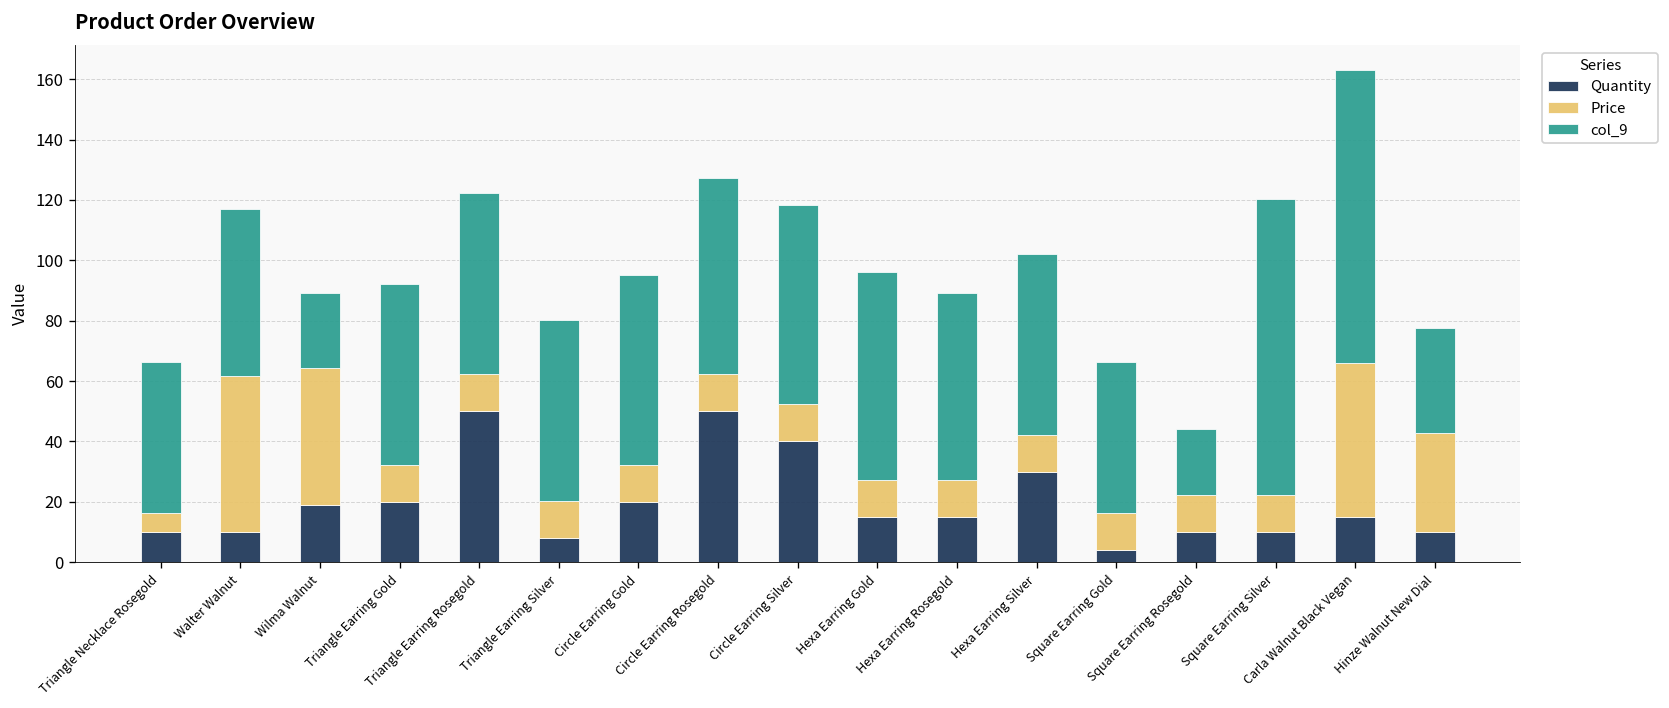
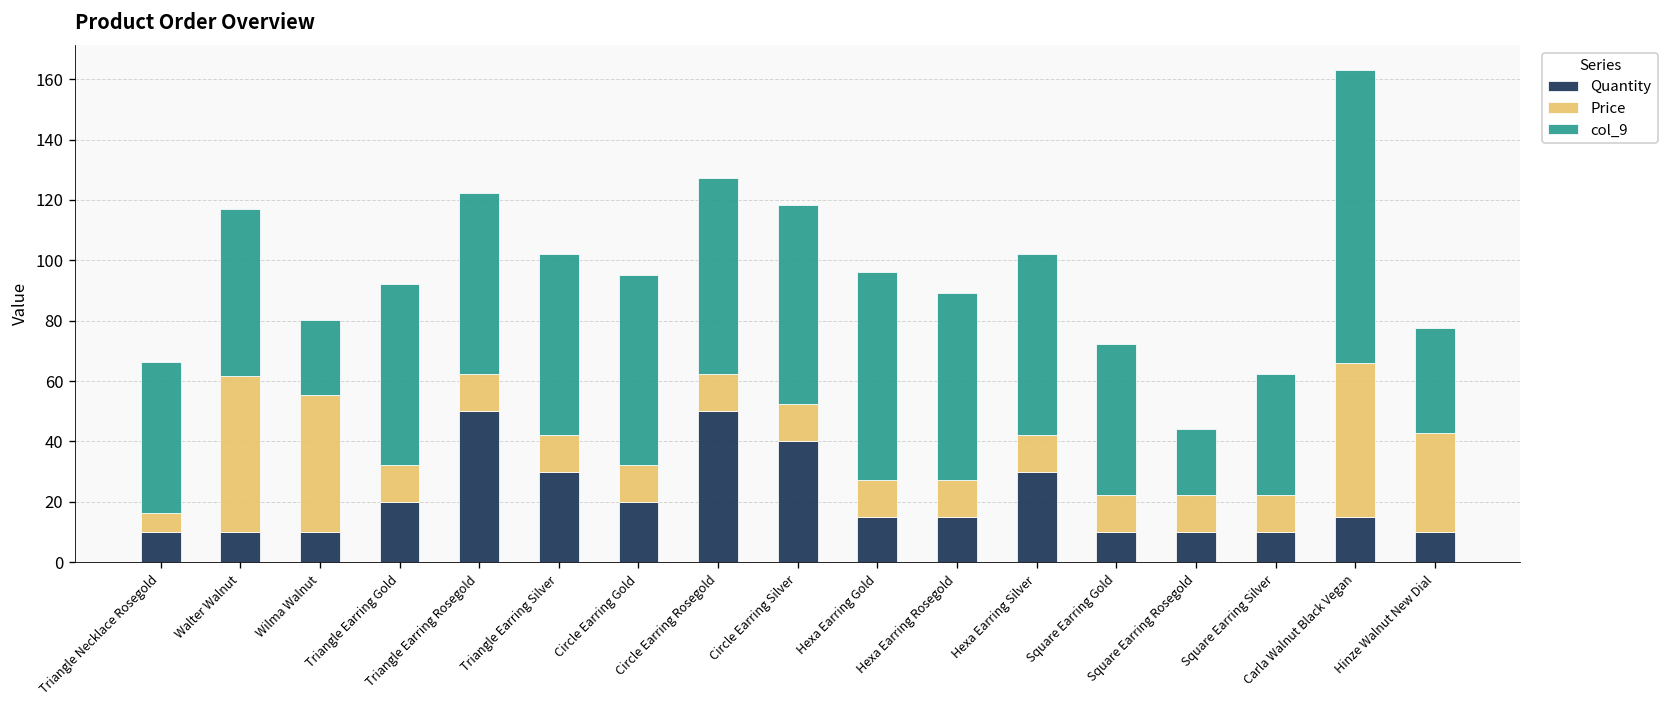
Quantity, Wilma Walnut: 19 -> 10
Quantity, Triangle Earring Silver: 8 -> 30
Quantity, Square Earring Gold: 4 -> 10
col_9, Square Earring Silver: 98 -> 40
